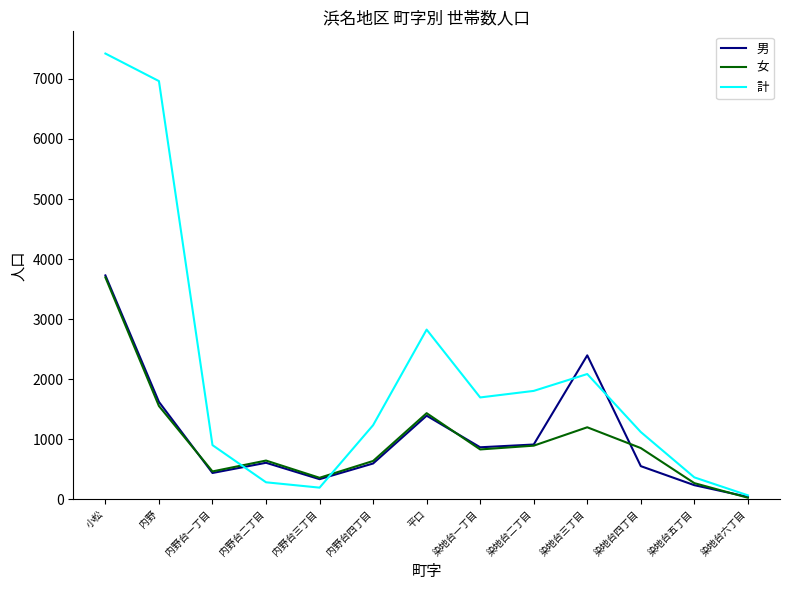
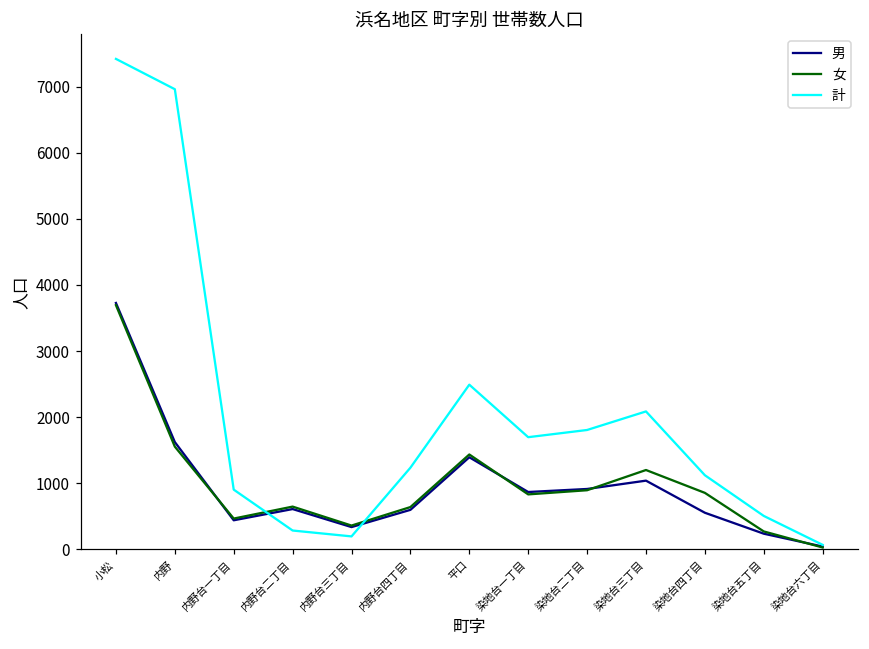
計, 平口: 2800 -> 2500
男, 染地台三丁目: 2400 -> 1000
計, 染地台五丁目: 400 -> 500
